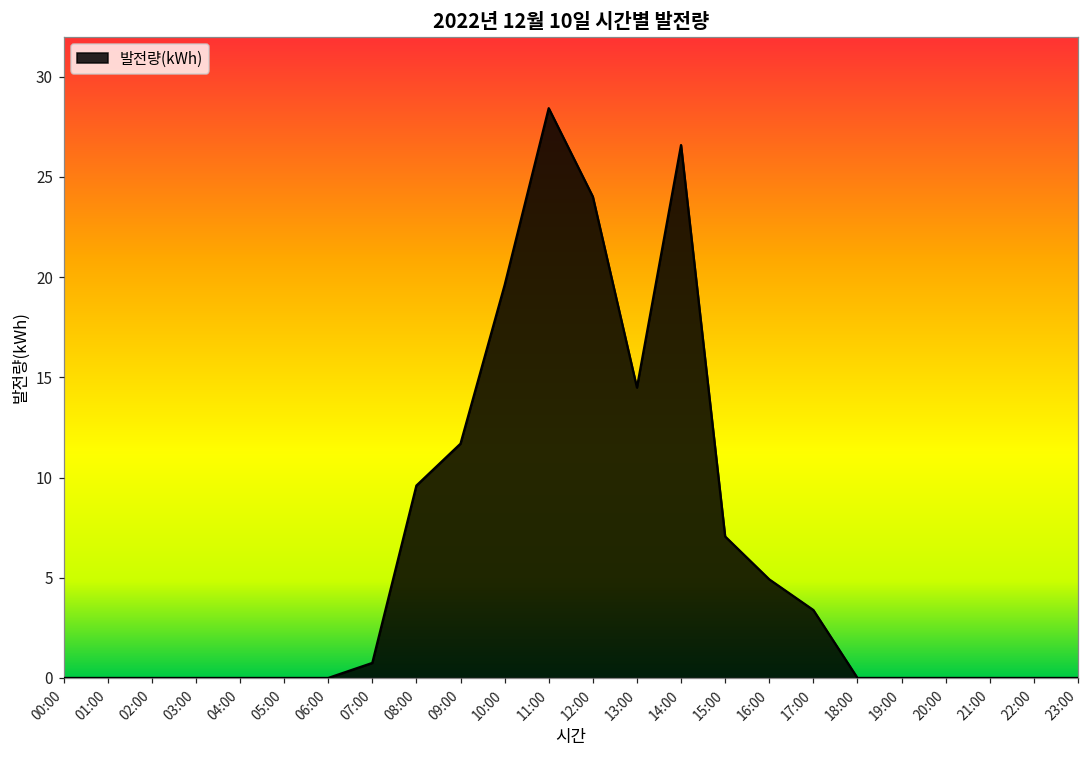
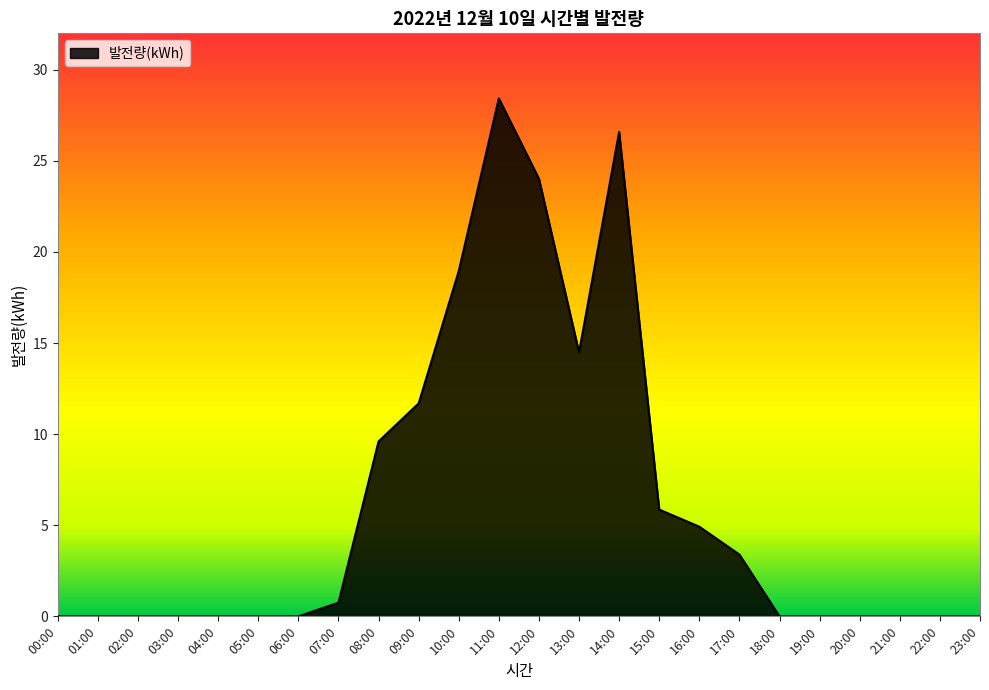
10:00: 19.6 -> 19.0
15:00: 7.1 -> 5.9
